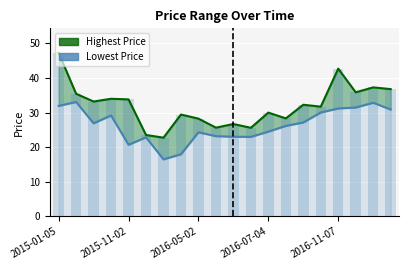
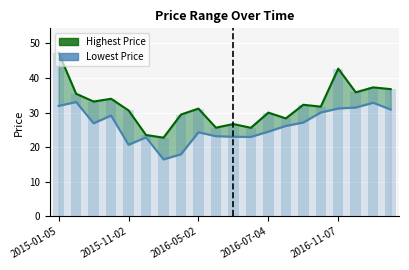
Highest Price, 2015-11-02: 34 -> 31
Highest Price, 2016-05-02: 28 -> 31
